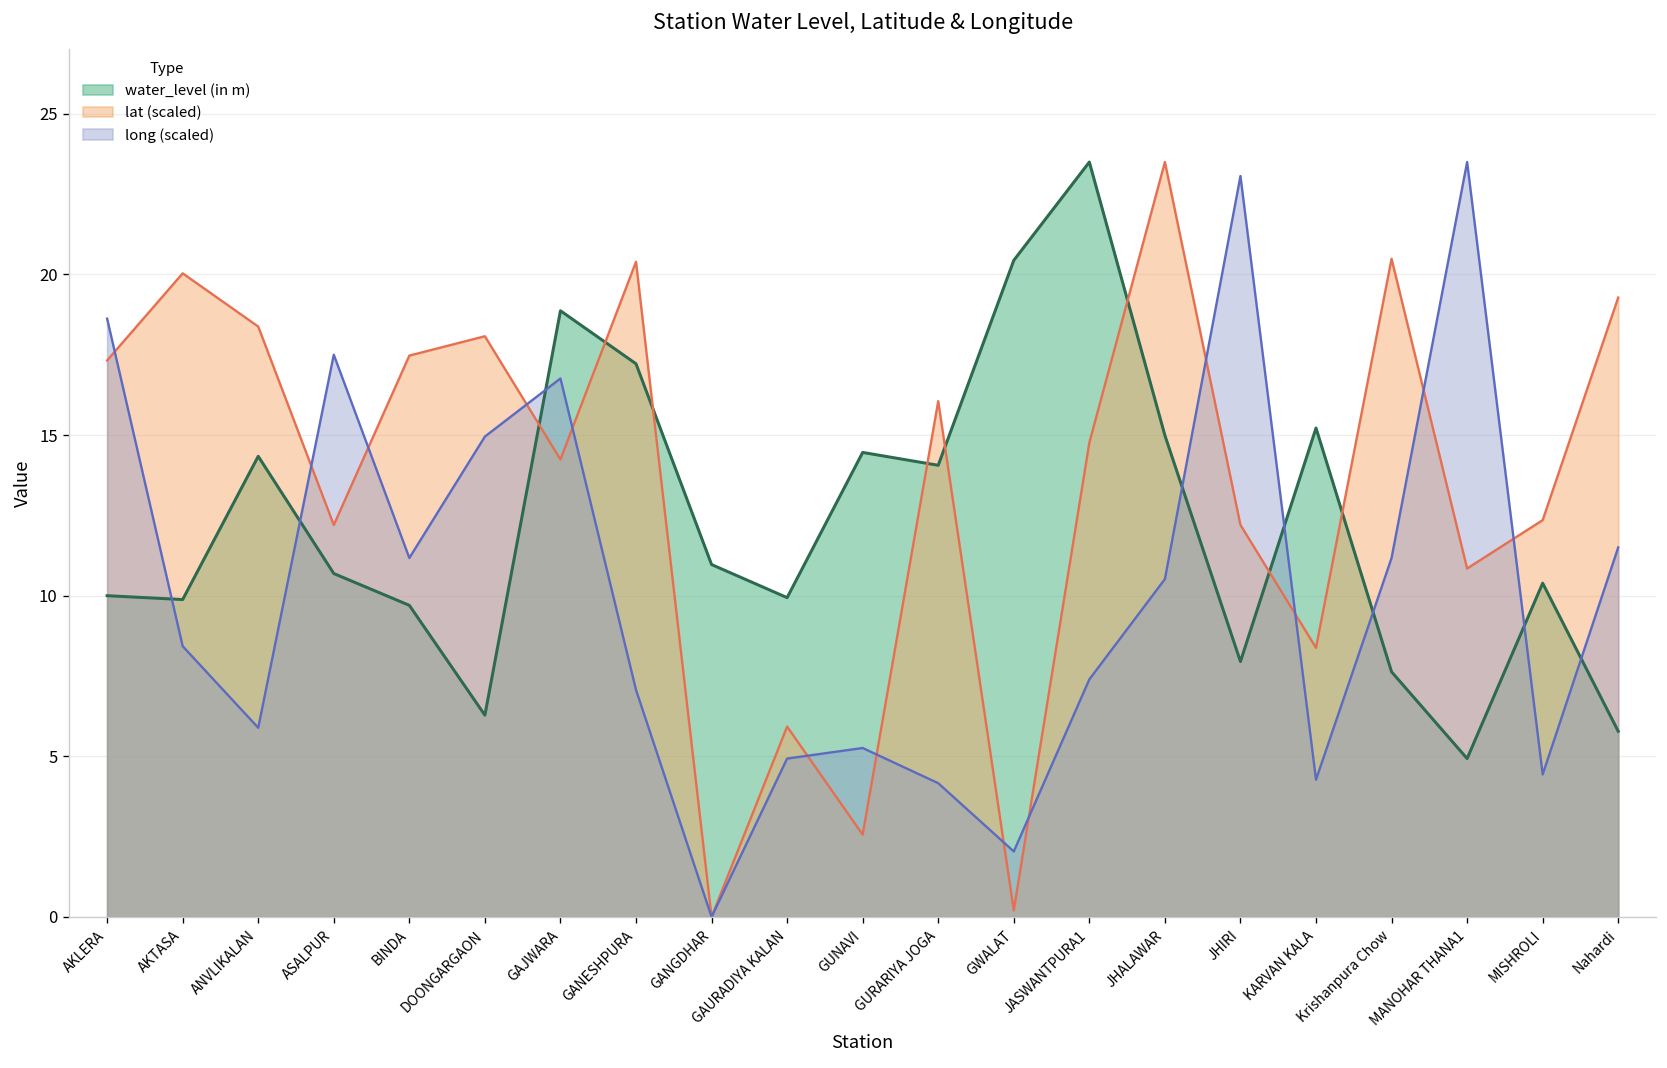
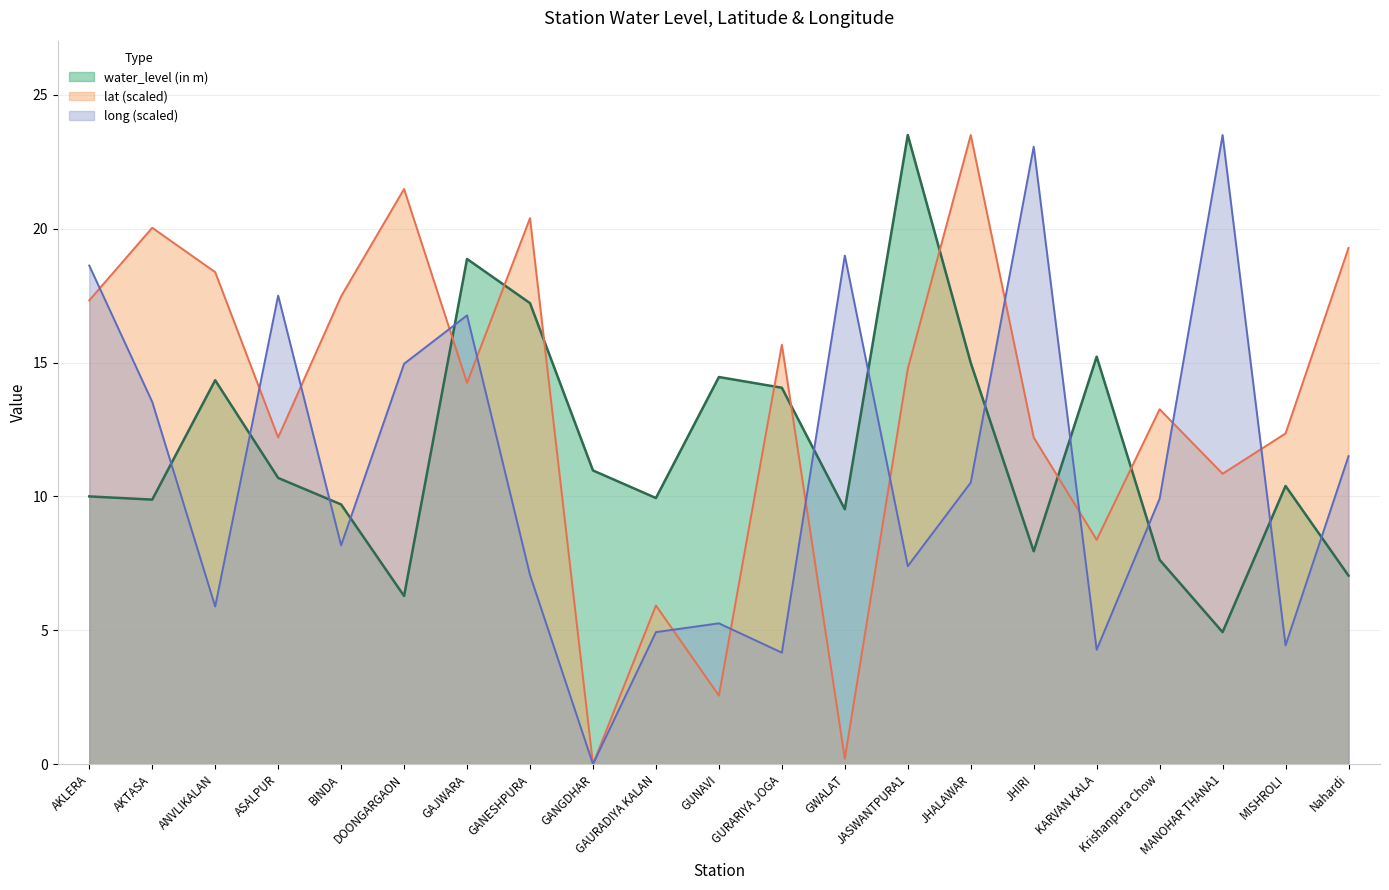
long (scaled), AKTASA: 8.4 -> 13.5
long (scaled), BINDA: 11.2 -> 8.2
lat (scaled), DOONGARGAON: 18.1 -> 21.5
lat (scaled), GURARIYA JOGA: 16.1 -> 15.7
water_level (in m), GWALAT: 20.4 -> 9.5
long (scaled), GWALAT: 2.0 -> 19.0
lat (scaled), Krishanpura Chow: 20.5 -> 13.3
long (scaled), Krishanpura Chow: 11.2 -> 9.9
water_level (in m), Nahardi: 5.8 -> 7.0
